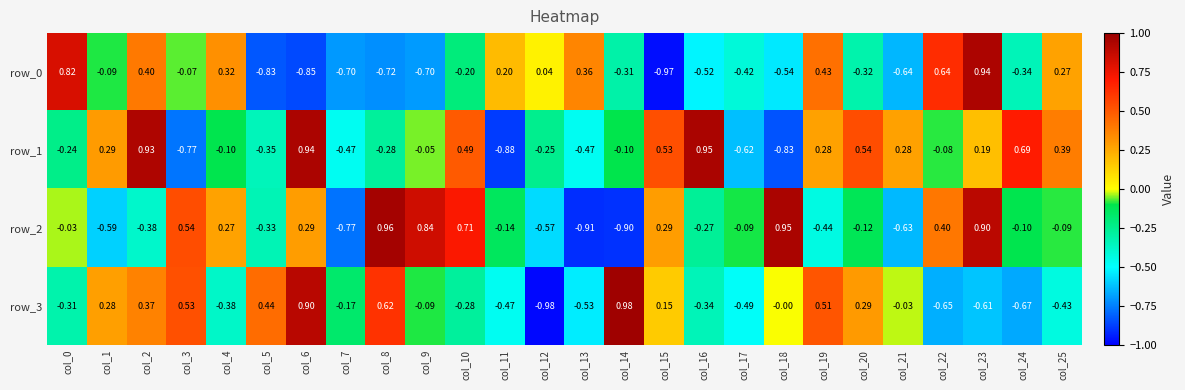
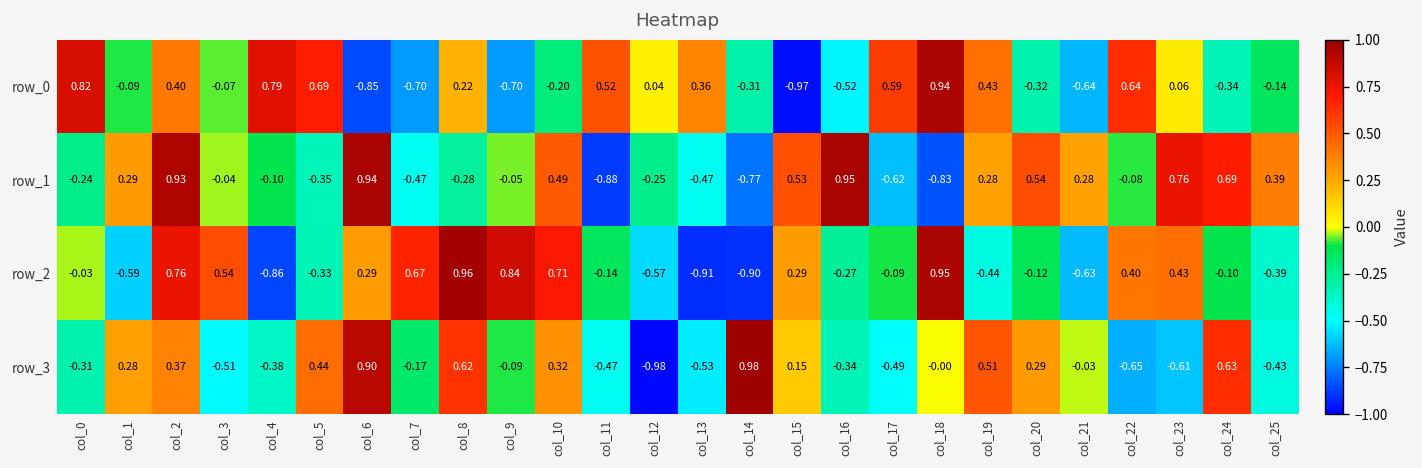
row_0, col_4: 0.32 -> 0.79
row_0, col_5: -0.83 -> 0.69
row_0, col_8: -0.72 -> 0.22
row_0, col_11: 0.20 -> 0.52
row_0, col_17: -0.42 -> 0.59
row_0, col_18: -0.54 -> 0.94
row_0, col_23: 0.94 -> 0.06
row_0, col_25: 0.27 -> -0.14
row_1, col_3: -0.77 -> -0.04
row_1, col_14: -0.10 -> -0.77
row_1, col_23: 0.19 -> 0.76
row_2, col_2: -0.38 -> 0.76
row_2, col_4: 0.27 -> -0.86
row_2, col_7: -0.77 -> 0.67
row_2, col_23: 0.90 -> 0.43
row_2, col_25: -0.09 -> -0.39
row_3, col_3: 0.53 -> -0.51
row_3, col_10: -0.28 -> 0.32
row_3, col_24: -0.67 -> 0.63
